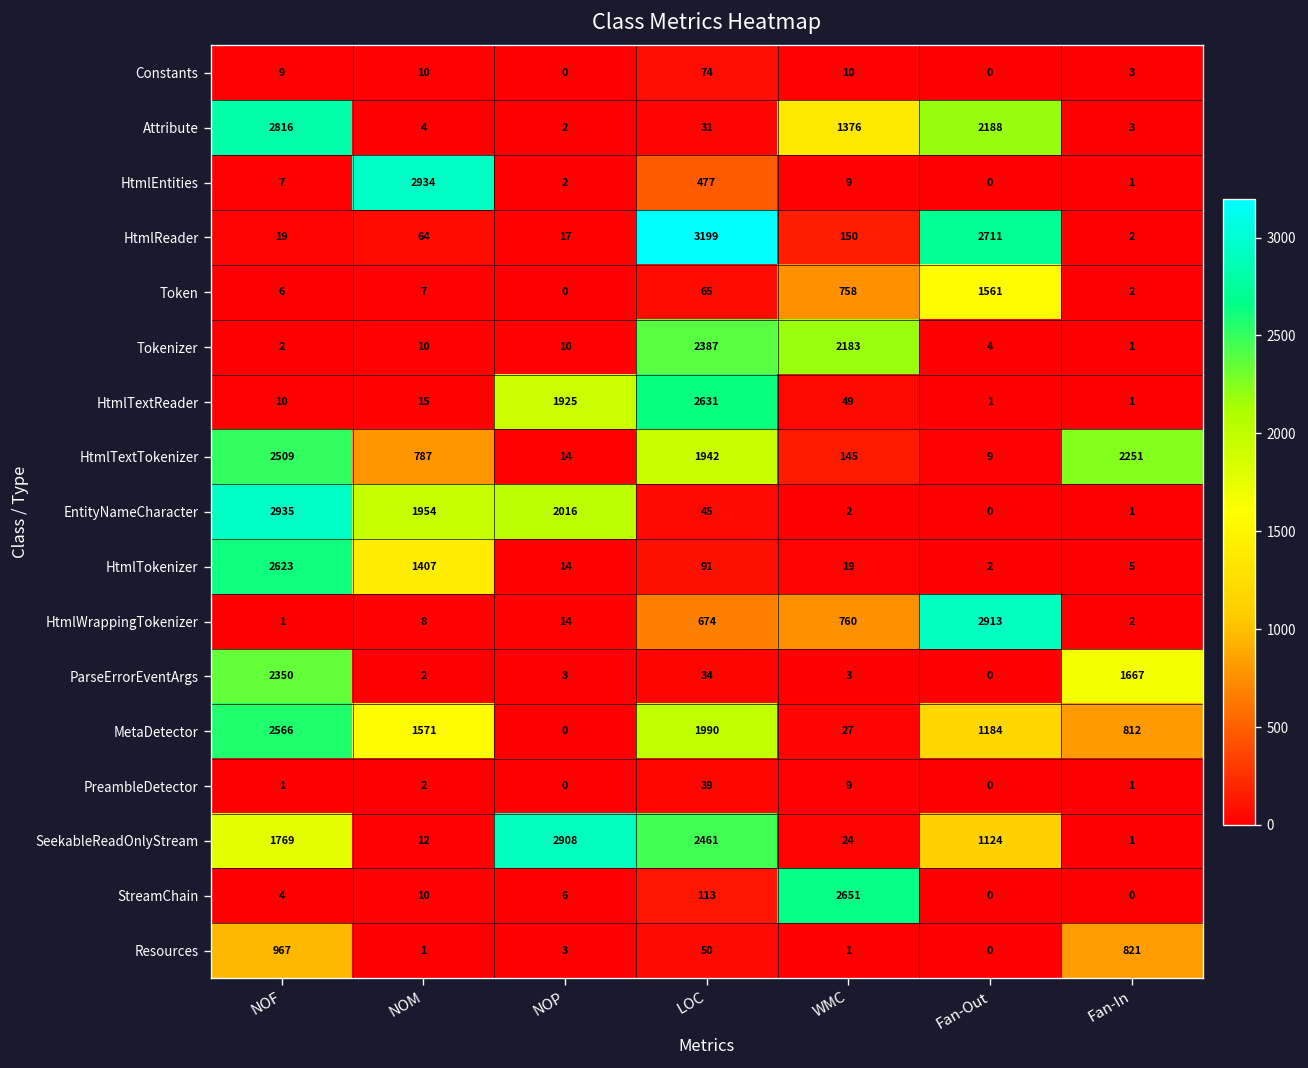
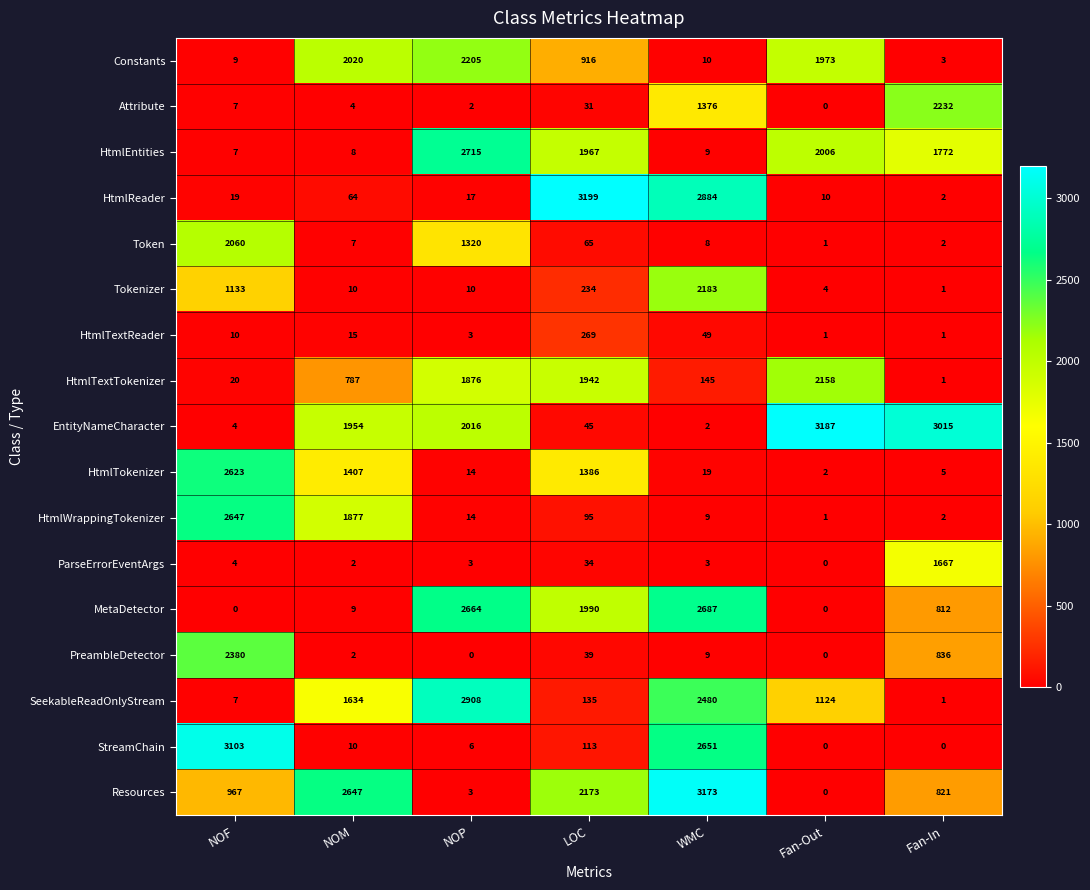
Constants, NOM: 10 -> 2020
Constants, NOP: 0 -> 2205
Constants, LOC: 74 -> 916
Constants, Fan-Out: 0 -> 1973
Attribute, NOF: 2816 -> 7
Attribute, Fan-Out: 2188 -> 0
Attribute, Fan-In: 3 -> 2232
HtmlEntities, NOM: 2934 -> 8
HtmlEntities, NOP: 2 -> 2715
HtmlEntities, LOC: 477 -> 1967
HtmlEntities, Fan-Out: 0 -> 2006
HtmlEntities, Fan-In: 1 -> 1772
HtmlReader, WMC: 150 -> 2884
HtmlReader, Fan-Out: 2711 -> 10
Token, NOF: 6 -> 2060
Token, NOP: 0 -> 1320
Token, WMC: 758 -> 8
Token, Fan-Out: 1561 -> 1
Tokenizer, NOF: 2 -> 1133
Tokenizer, LOC: 2387 -> 234
HtmlTextReader, NOP: 1925 -> 3
HtmlTextReader, LOC: 2631 -> 269
HtmlTextTokenizer, NOF: 2509 -> 20
HtmlTextTokenizer, NOP: 14 -> 1876
HtmlTextTokenizer, Fan-Out: 9 -> 2158
HtmlTextTokenizer, Fan-In: 2251 -> 1
EntityNameCharacter, NOF: 2935 -> 4
EntityNameCharacter, Fan-Out: 0 -> 3187
EntityNameCharacter, Fan-In: 1 -> 3015
HtmlTokenizer, LOC: 91 -> 1386
HtmlWrappingTokenizer, NOF: 1 -> 2647
HtmlWrappingTokenizer, NOM: 8 -> 1877
HtmlWrappingTokenizer, LOC: 674 -> 95
HtmlWrappingTokenizer, WMC: 760 -> 9
HtmlWrappingTokenizer, Fan-Out: 2913 -> 1
ParseErrorEventArgs, NOF: 2350 -> 4
MetaDetector, NOF: 2566 -> 0
MetaDetector, NOM: 1571 -> 9
MetaDetector, NOP: 0 -> 2664
MetaDetector, WMC: 27 -> 2687
MetaDetector, Fan-Out: 1184 -> 0
PreambleDetector, NOF: 1 -> 2380
PreambleDetector, Fan-In: 1 -> 836
SeekableReadOnlyStream, NOF: 1769 -> 7
SeekableReadOnlyStream, NOM: 12 -> 1634
SeekableReadOnlyStream, LOC: 2461 -> 135
SeekableReadOnlyStream, WMC: 24 -> 2480
StreamChain, NOF: 4 -> 3103
Resources, NOM: 1 -> 2647
Resources, LOC: 50 -> 2173
Resources, WMC: 1 -> 3173
